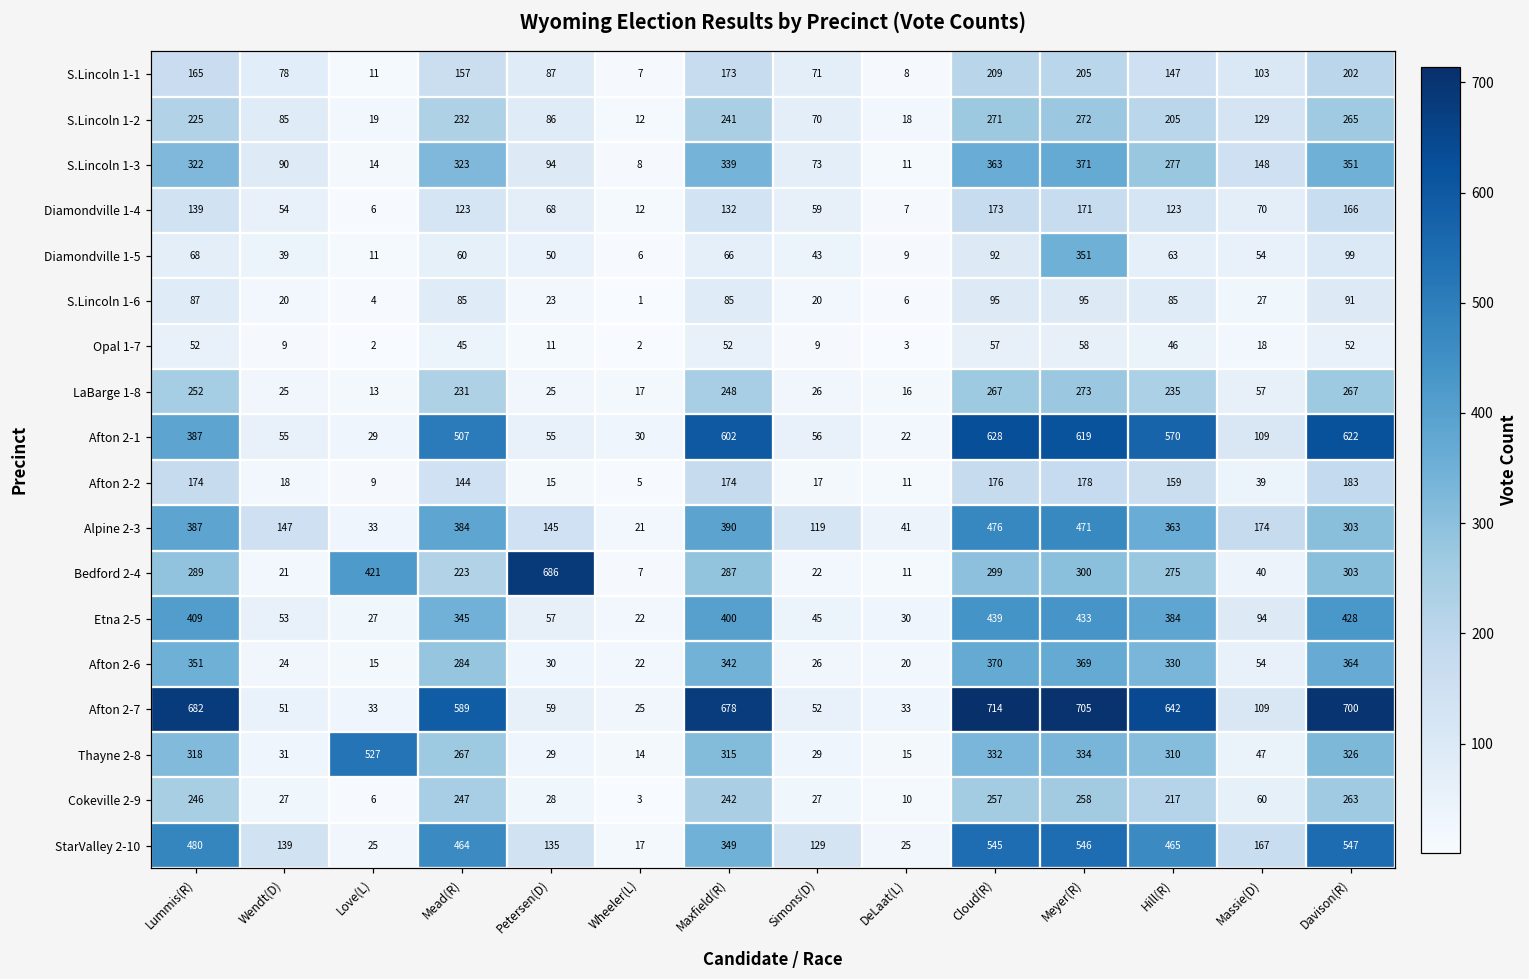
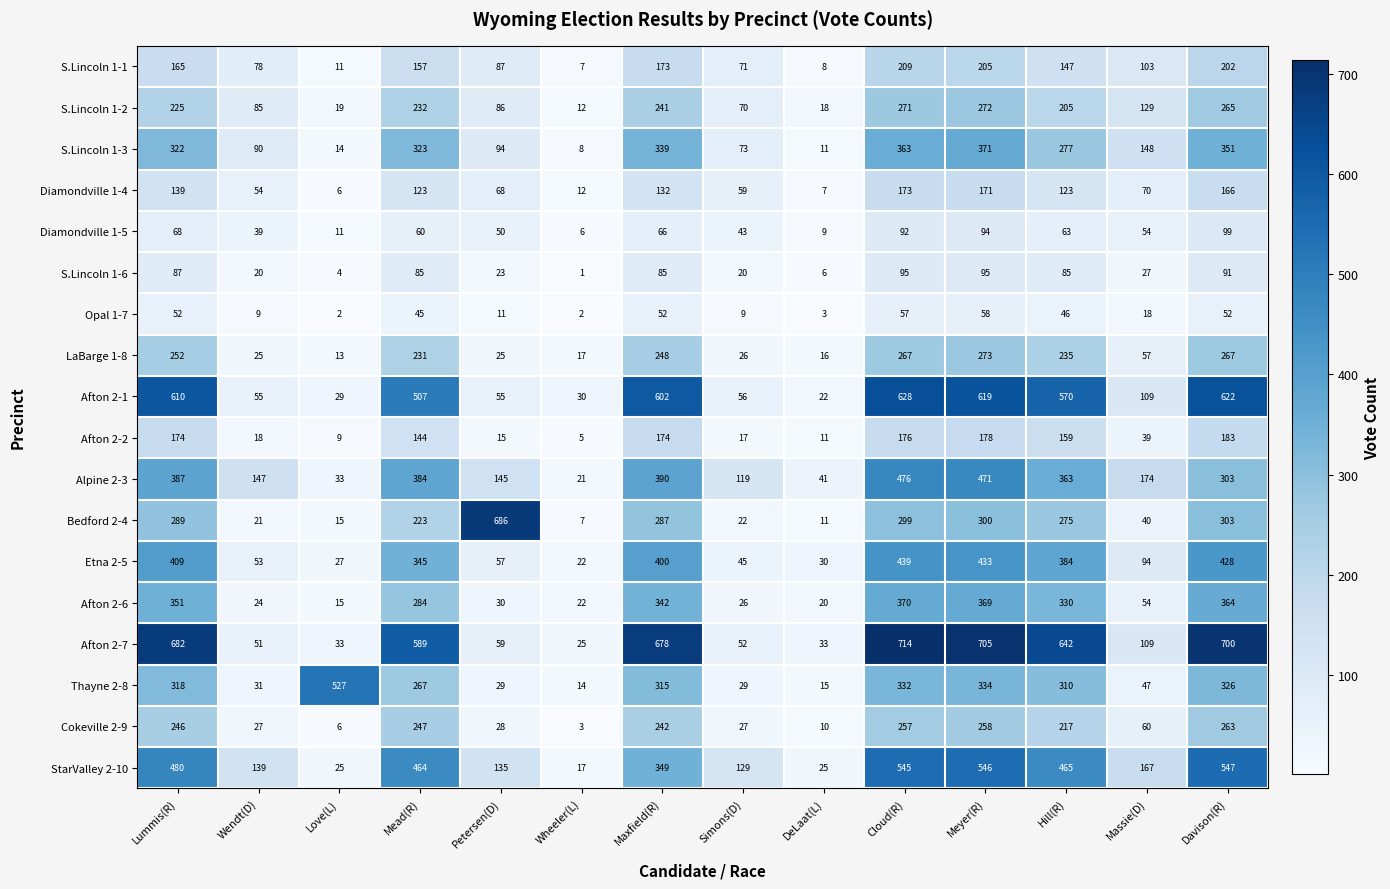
Diamondville 1-5, Meyer(R): 351 -> 94
Afton 2-1, Lummis(R): 387 -> 610
Bedford 2-4, Love(L): 421 -> 15
